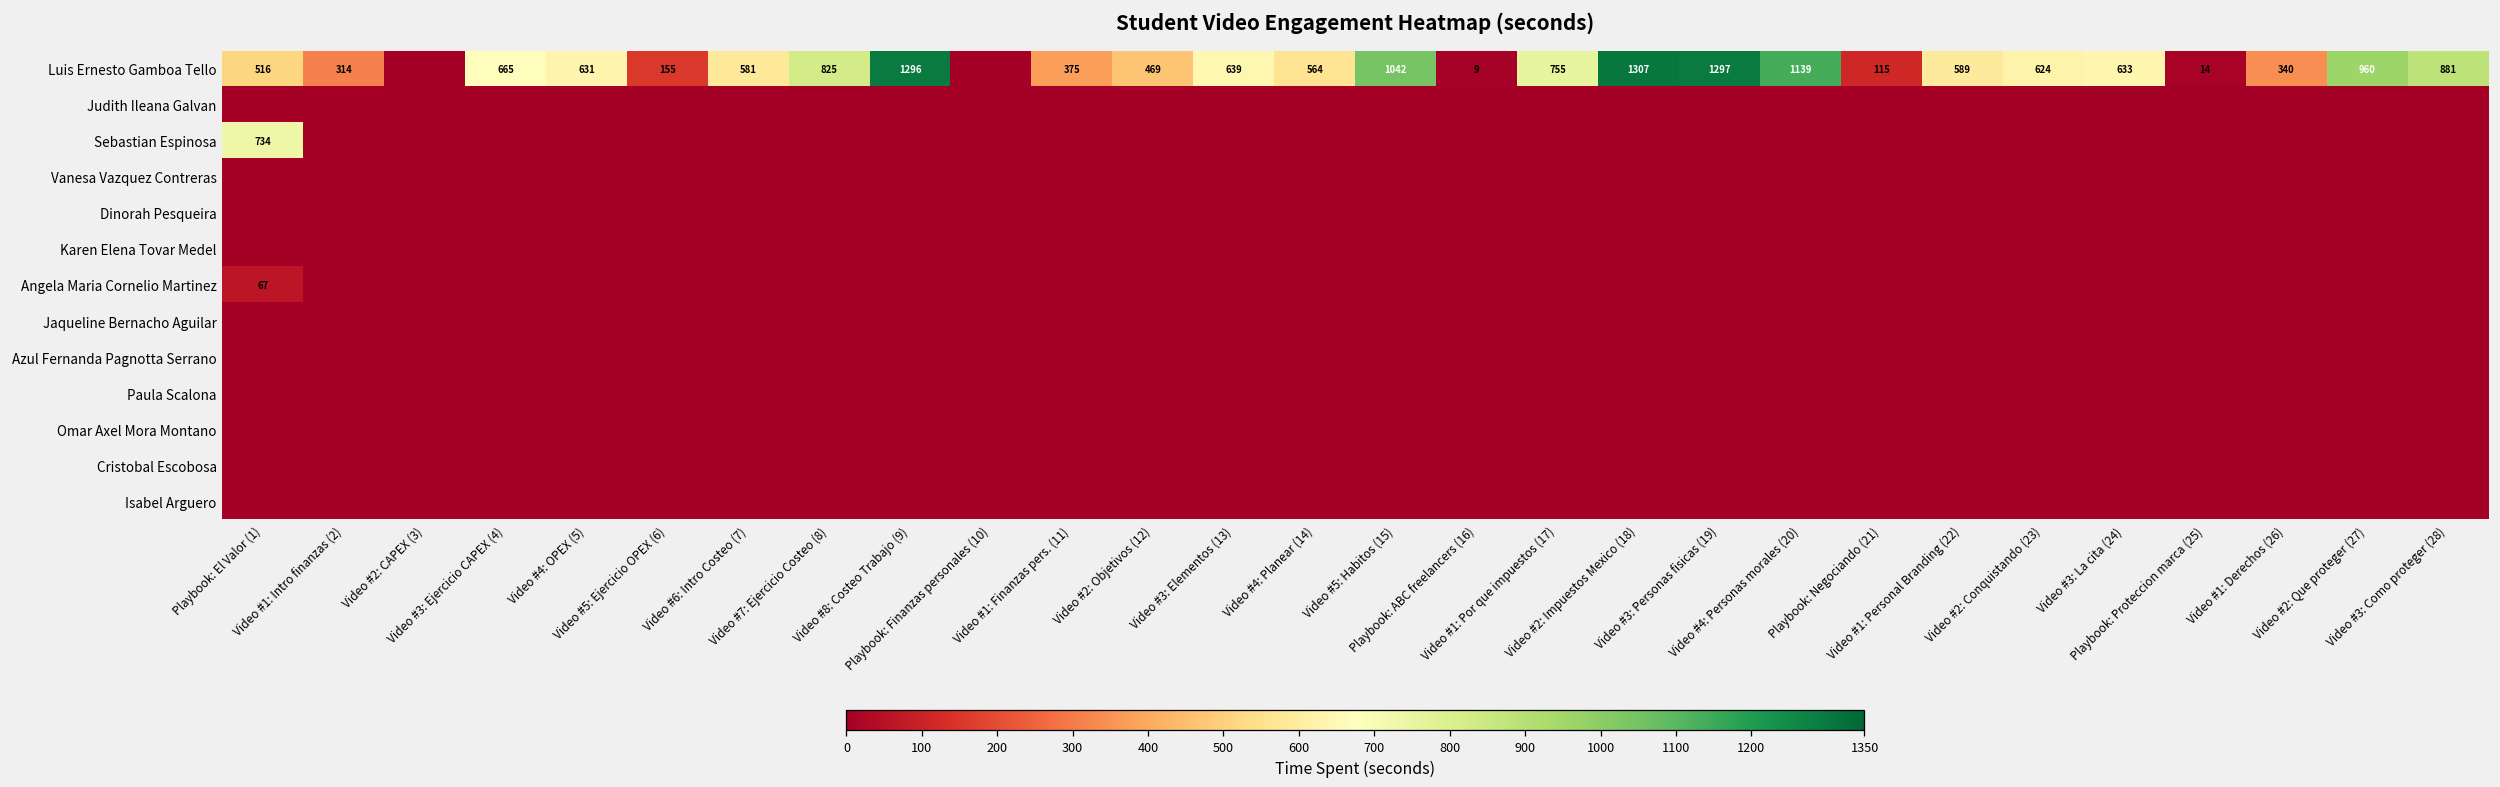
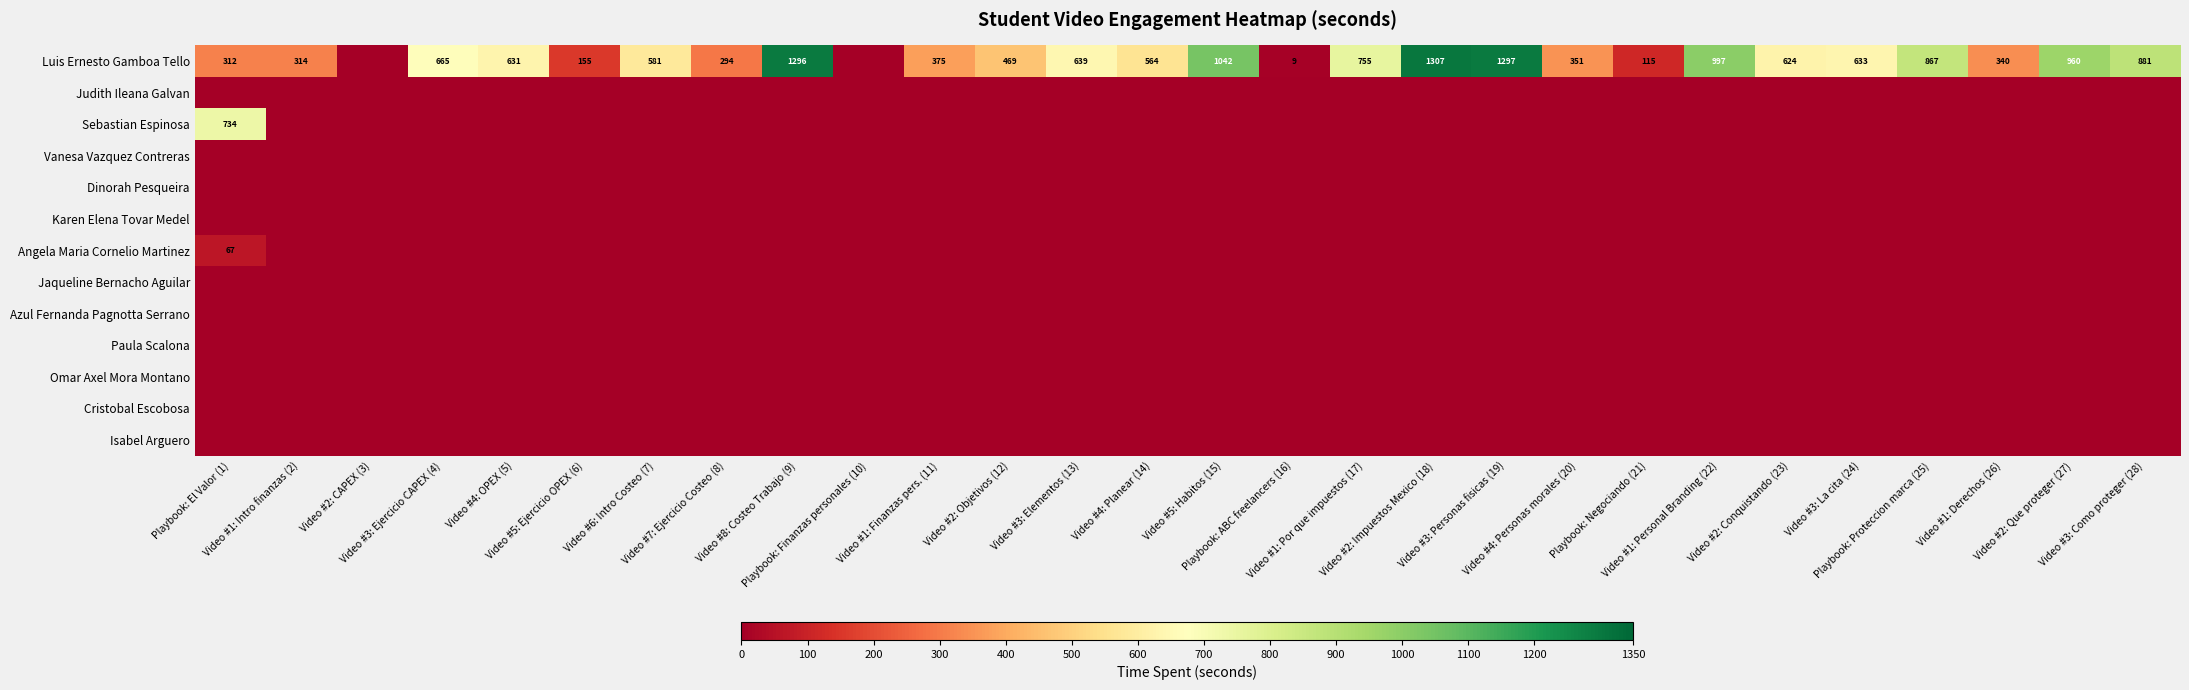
Luis Ernesto Gamboa Tello, Playbook: El Valor (1): 516 -> 312
Luis Ernesto Gamboa Tello, Video #7: Ejercicio Costeo (8): 825 -> 294
Luis Ernesto Gamboa Tello, Video #4: Personas morales (20): 1139 -> 351
Luis Ernesto Gamboa Tello, Video #1: Personal Branding (22): 589 -> 997
Luis Ernesto Gamboa Tello, Playbook: Proteccion marca (25): 14 -> 867
